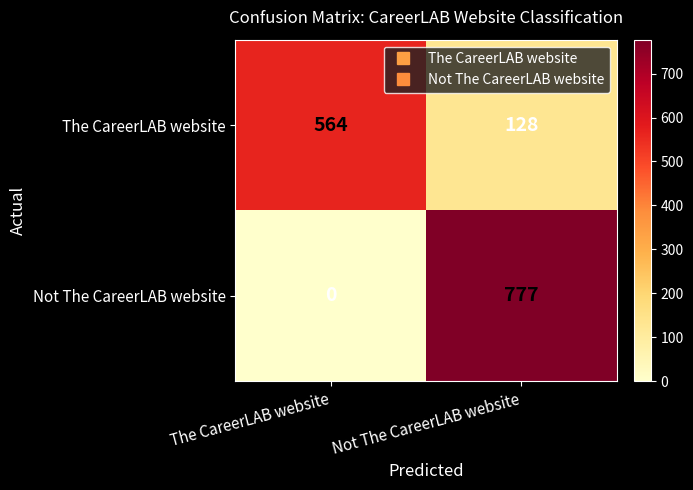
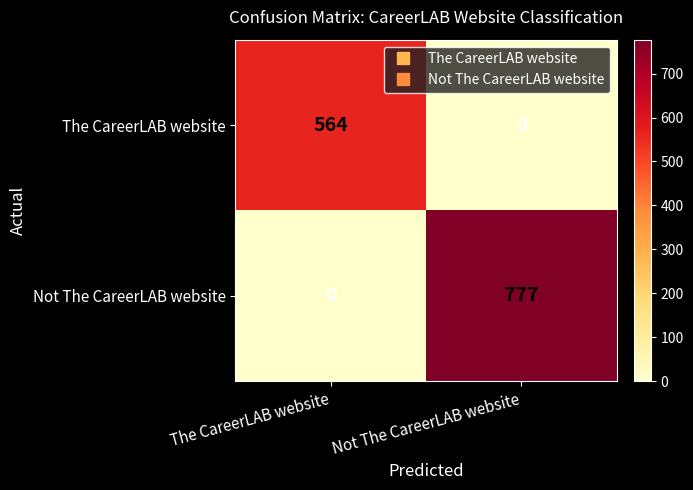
The CareerLAB website, Not The CareerLAB website: 128 -> 0
